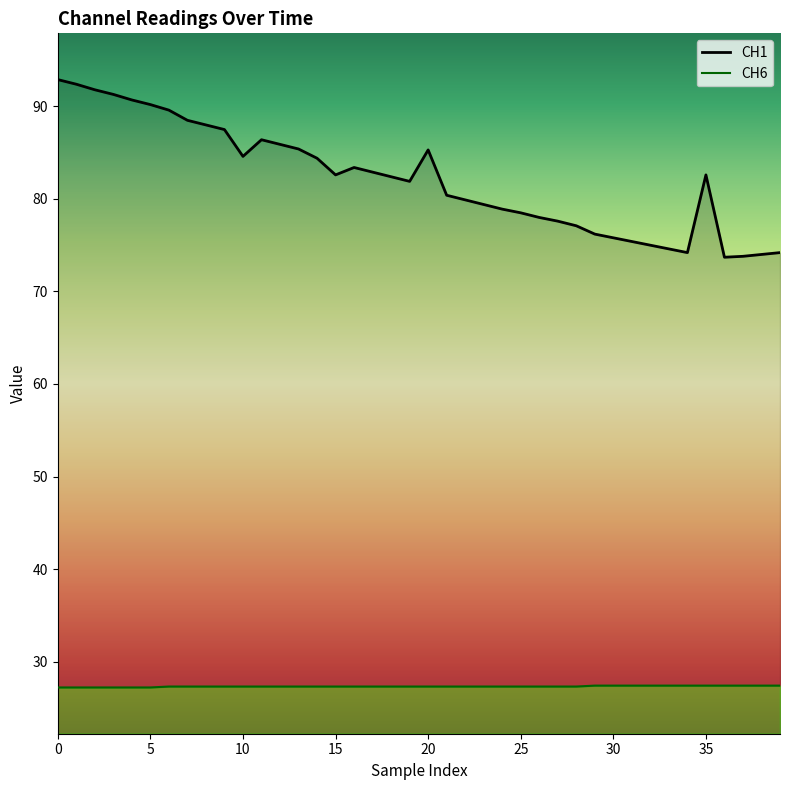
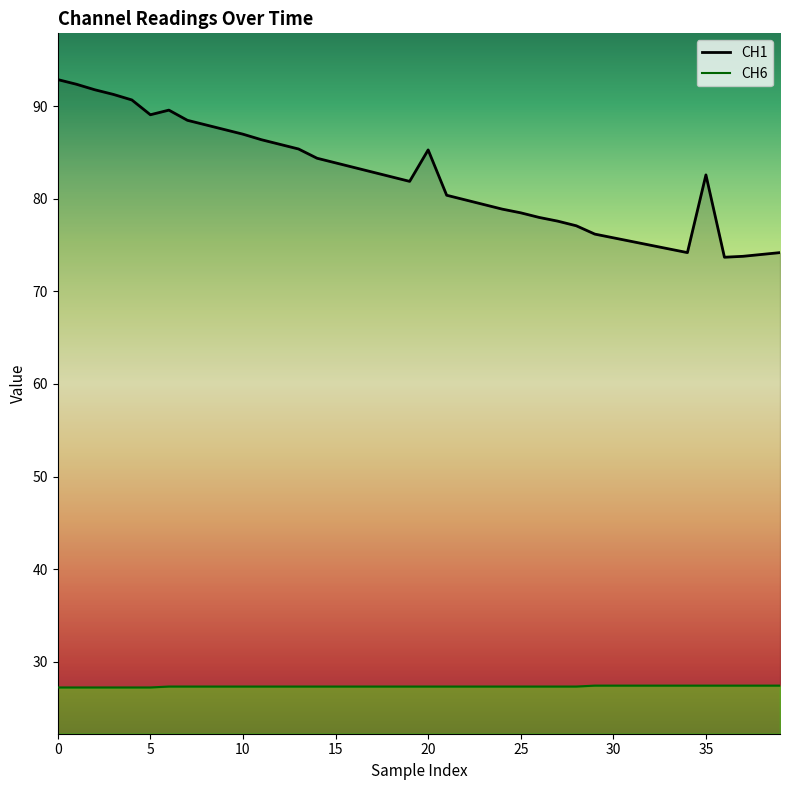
CH1, 5: 90 -> 89
CH1, 10: 85 -> 87
CH1, 15: 83 -> 84
